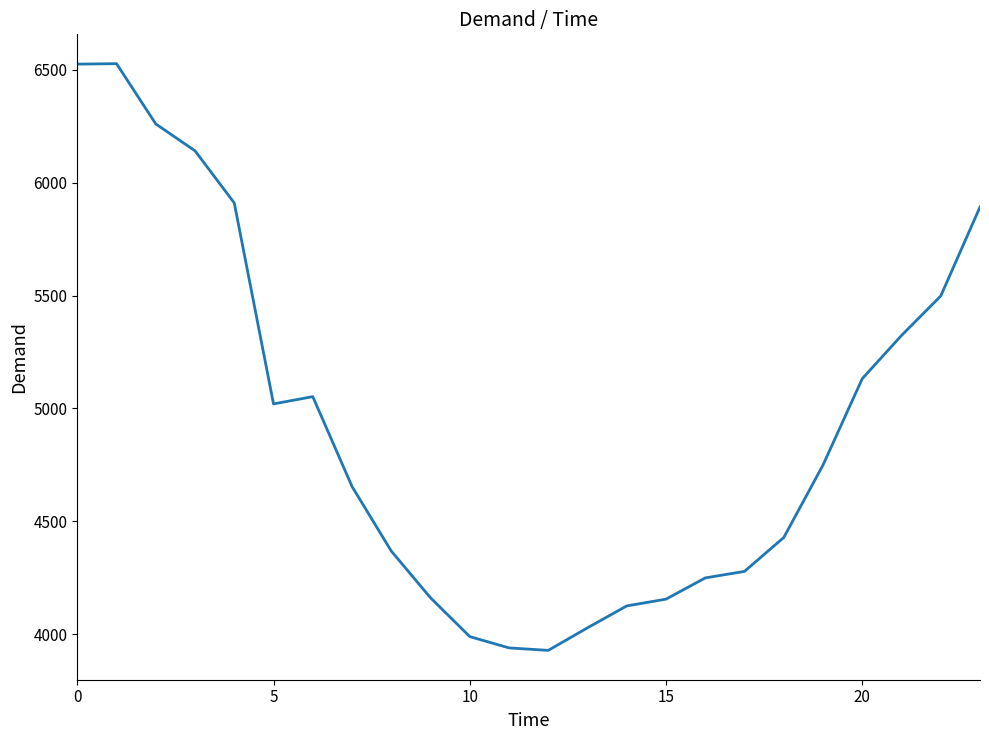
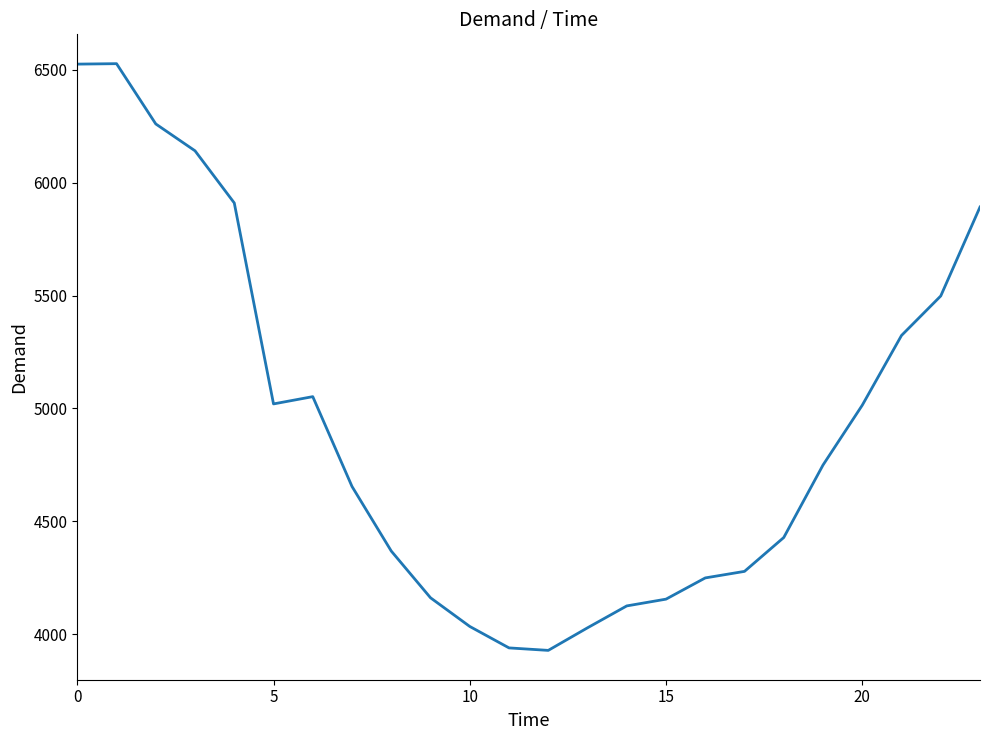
10: 3990 -> 4030
20: 5130 -> 5010
